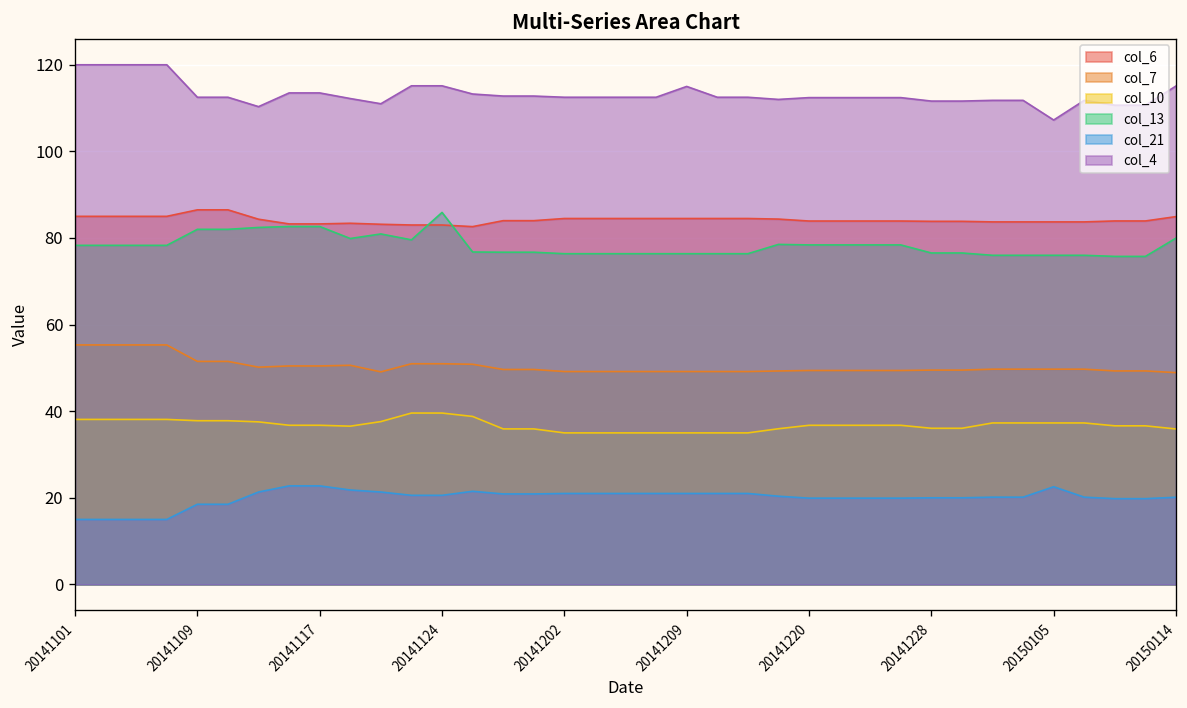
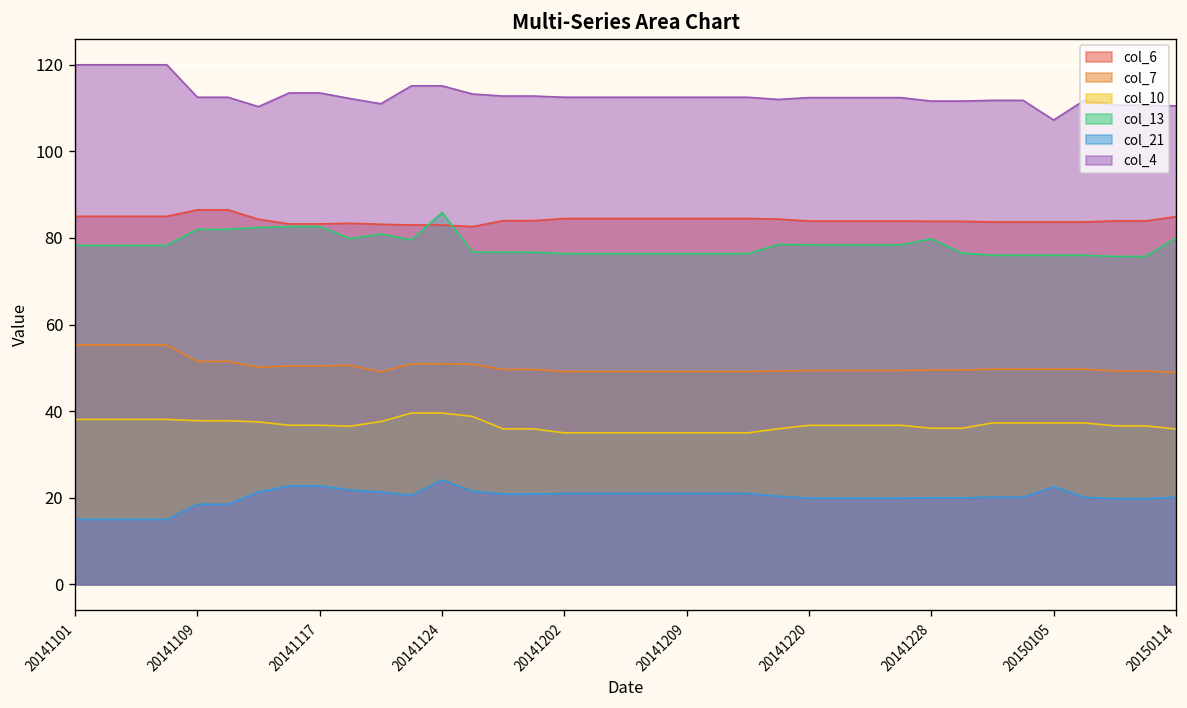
col_21, 20141124: 21 -> 24
col_4, 20141209: 115 -> 113
col_13, 20141228: 77 -> 80
col_4, 20150114: 115 -> 111
